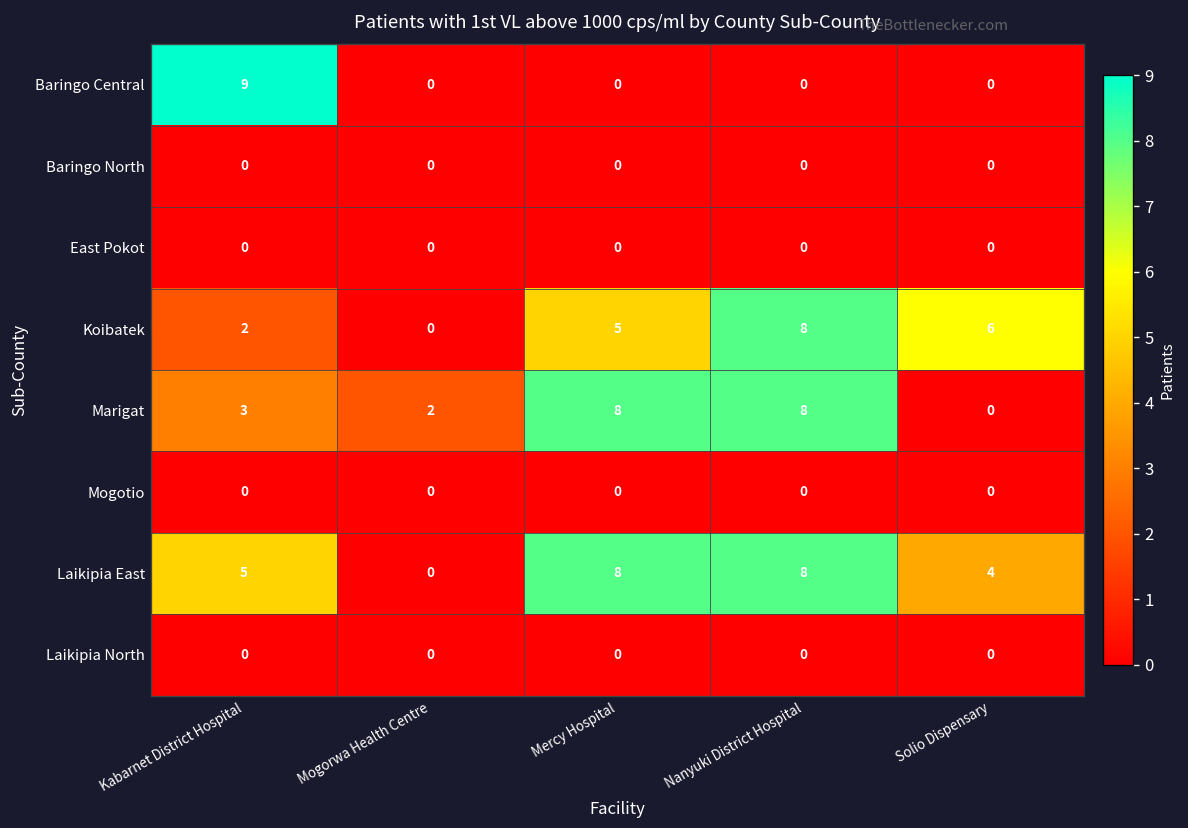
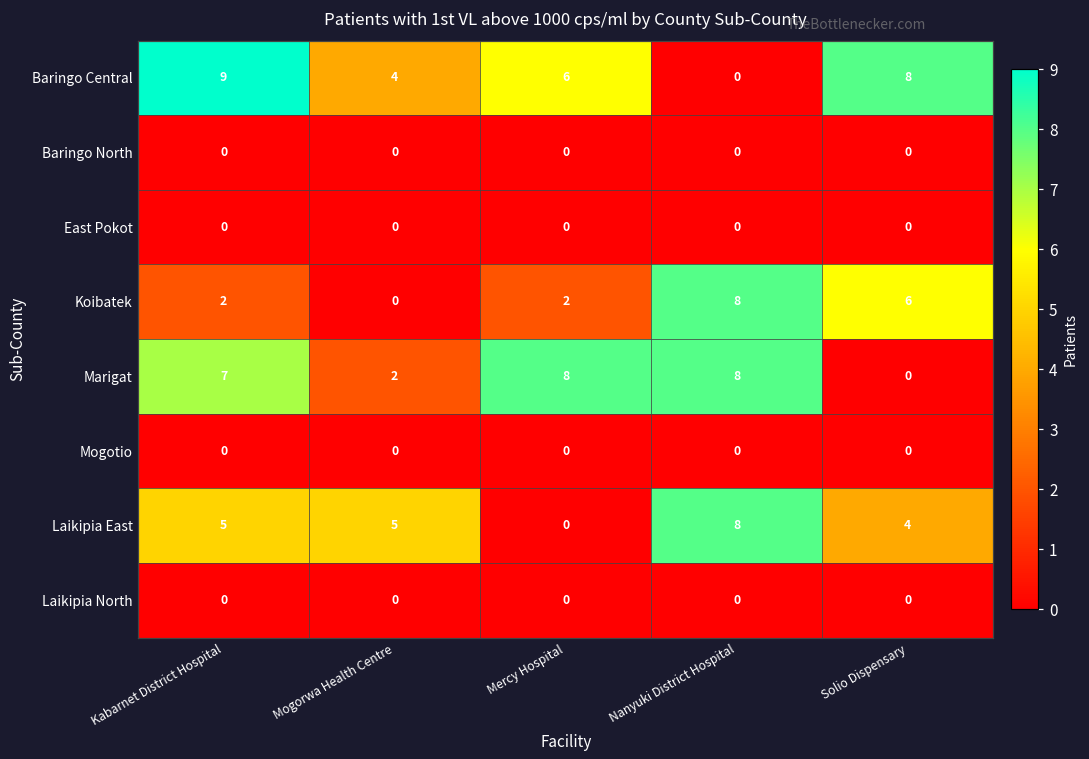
Baringo Central, Mogorwa Health Centre: 0 -> 4
Baringo Central, Mercy Hospital: 0 -> 6
Baringo Central, Solio Dispensary: 0 -> 8
Koibatek, Mercy Hospital: 5 -> 2
Marigat, Kabarnet District Hospital: 3 -> 7
Laikipia East, Mogorwa Health Centre: 0 -> 5
Laikipia East, Mercy Hospital: 8 -> 0
